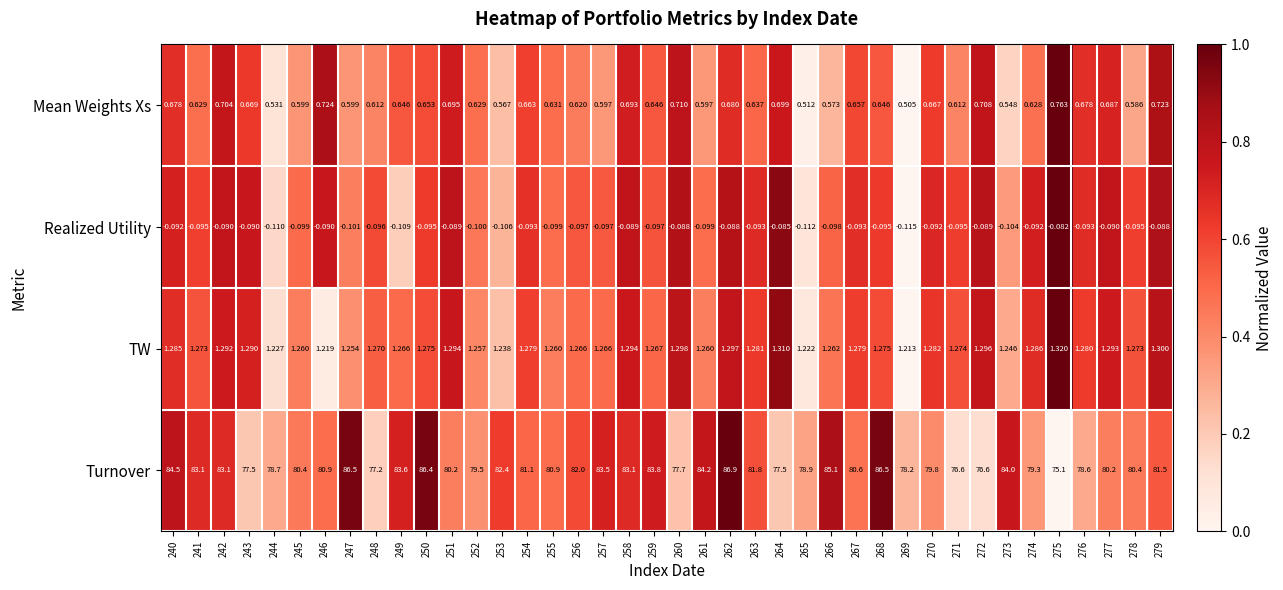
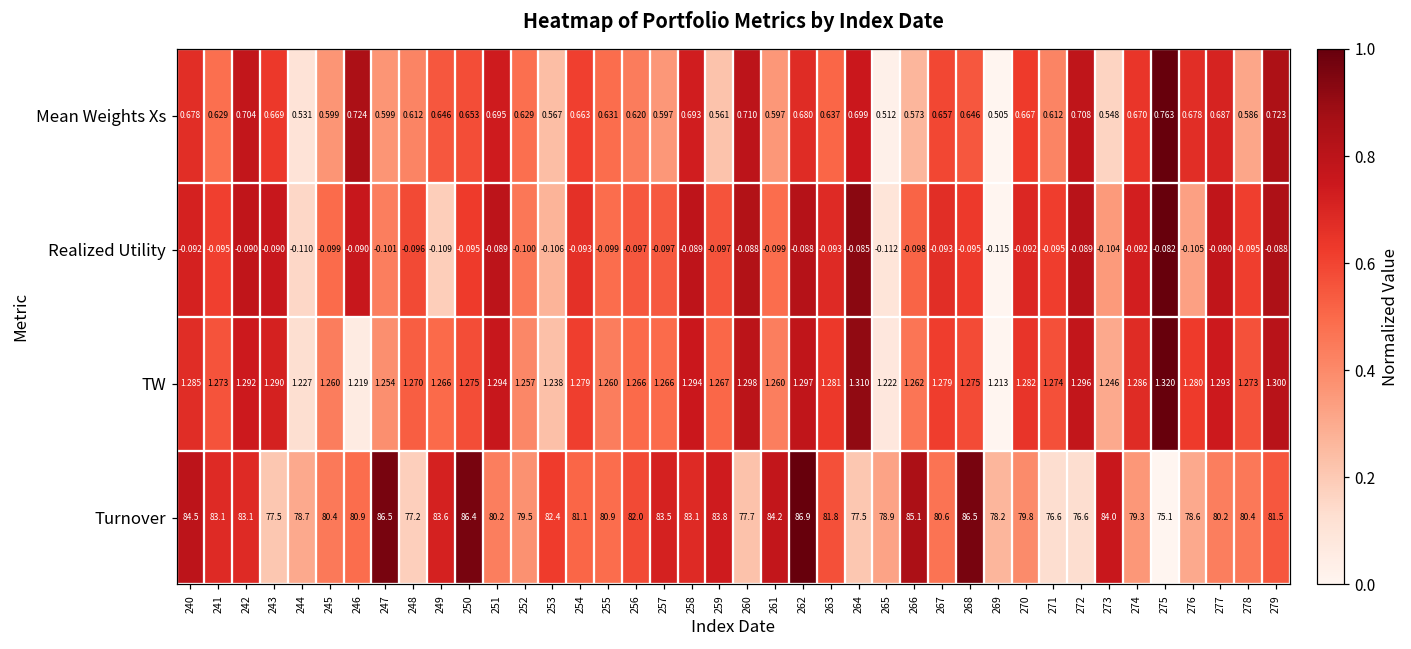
Mean Weights Xs, 259: 0.646 -> 0.561
Mean Weights Xs, 274: 0.628 -> 0.670
Realized Utility, 276: -0.093 -> -0.105
